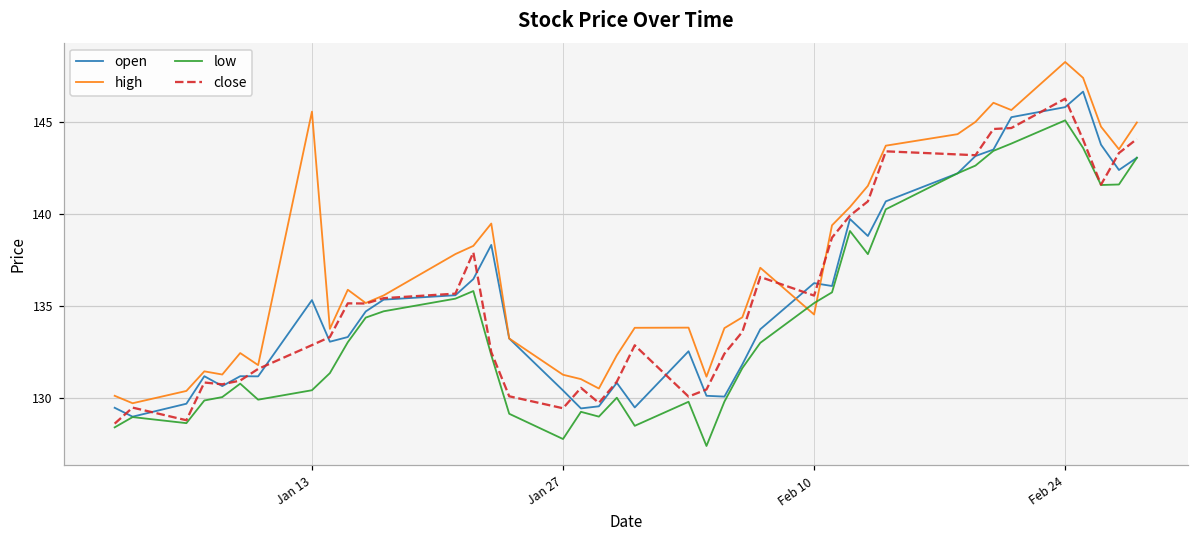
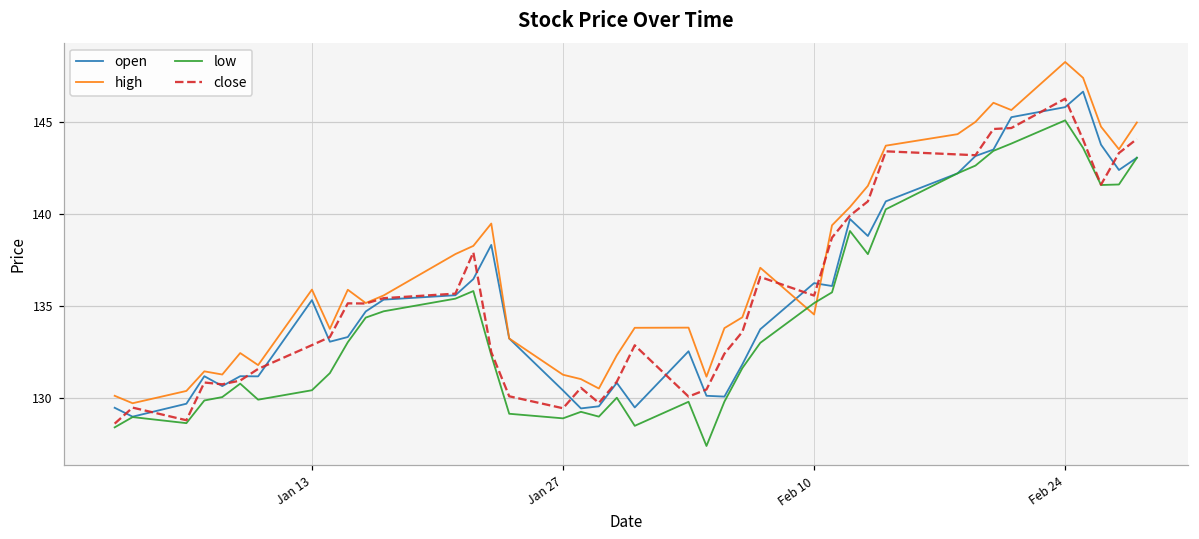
high, Jan 13: 145.6 -> 135.9
low, Jan 27: 127.8 -> 128.9
